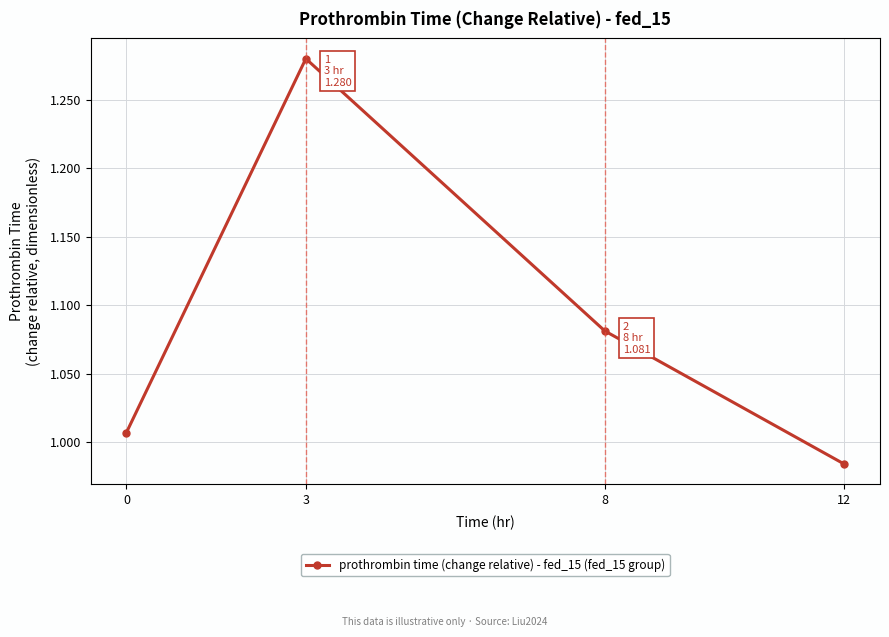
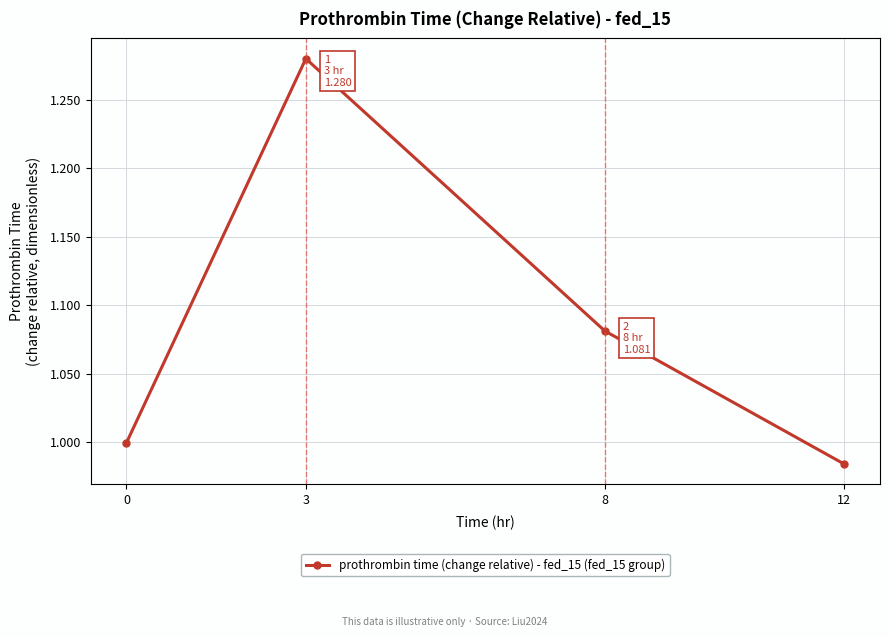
0: 1.007 -> 0.999
